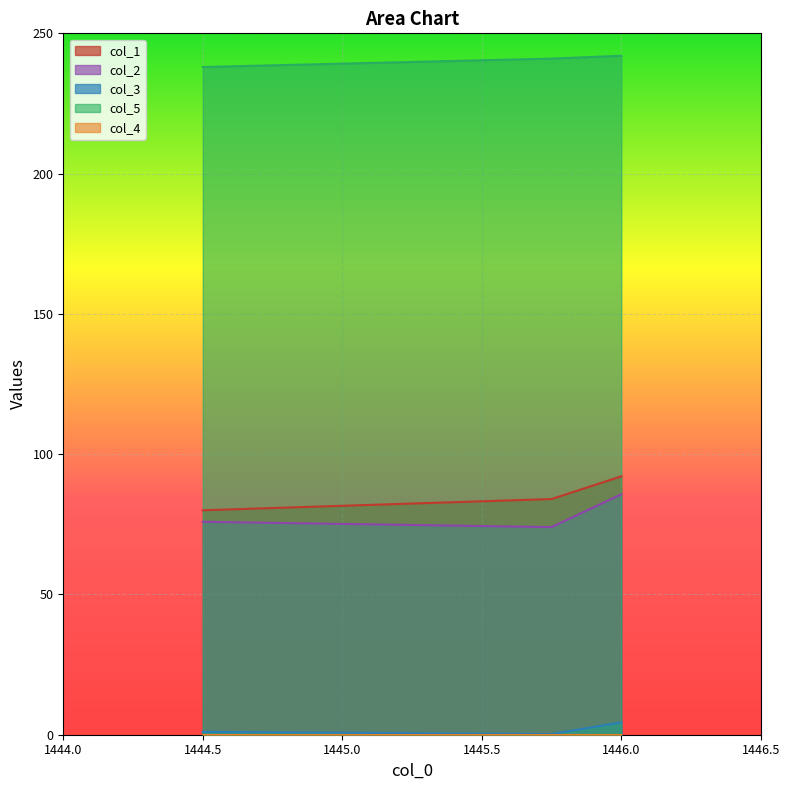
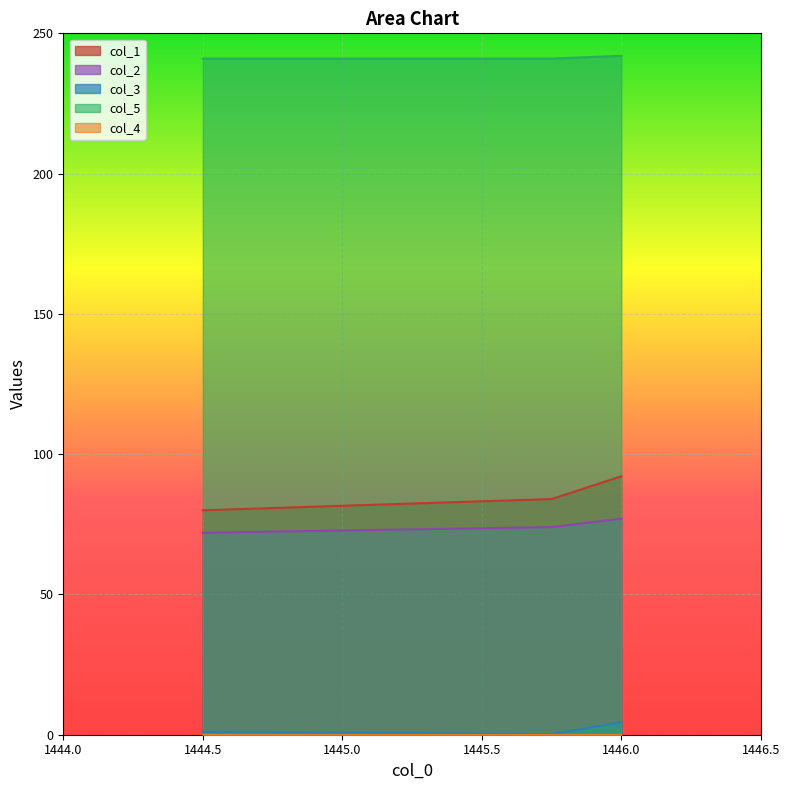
col_2, 1444.5: 76 -> 72
col_5, 1444.5: 238 -> 241
col_2, 1446.0: 86 -> 77
